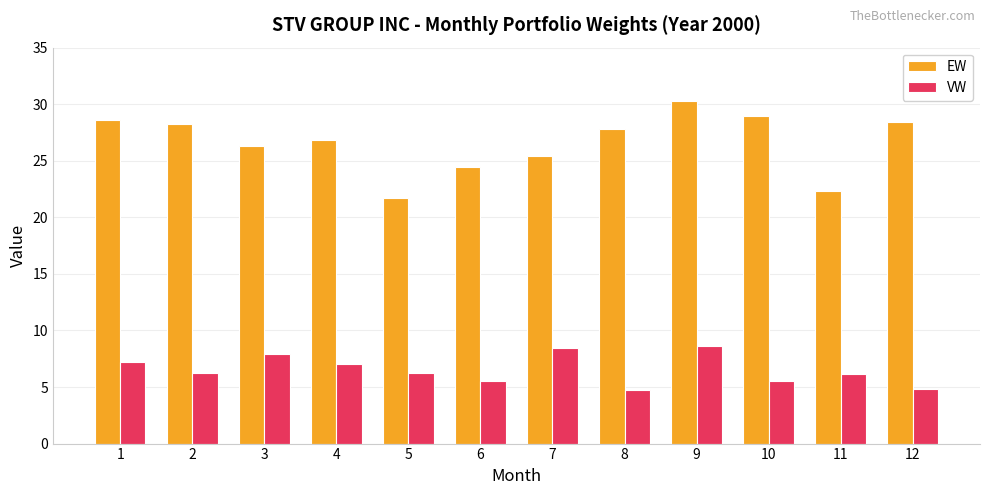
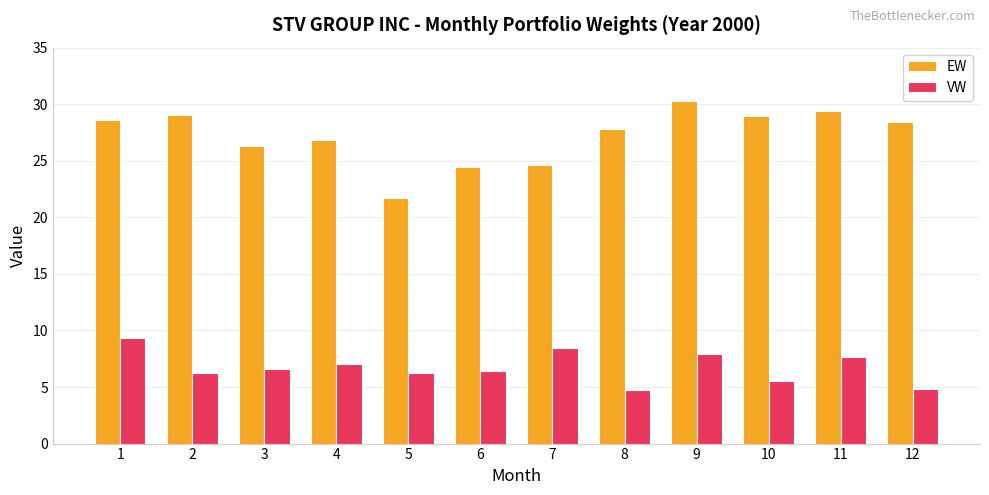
VW, 1: 7.2 -> 9.3
EW, 2: 28.3 -> 29.0
VW, 3: 7.9 -> 6.6
VW, 6: 5.5 -> 6.4
EW, 7: 25.4 -> 24.6
VW, 9: 8.6 -> 7.9
EW, 11: 22.4 -> 29.4
VW, 11: 6.2 -> 7.6
